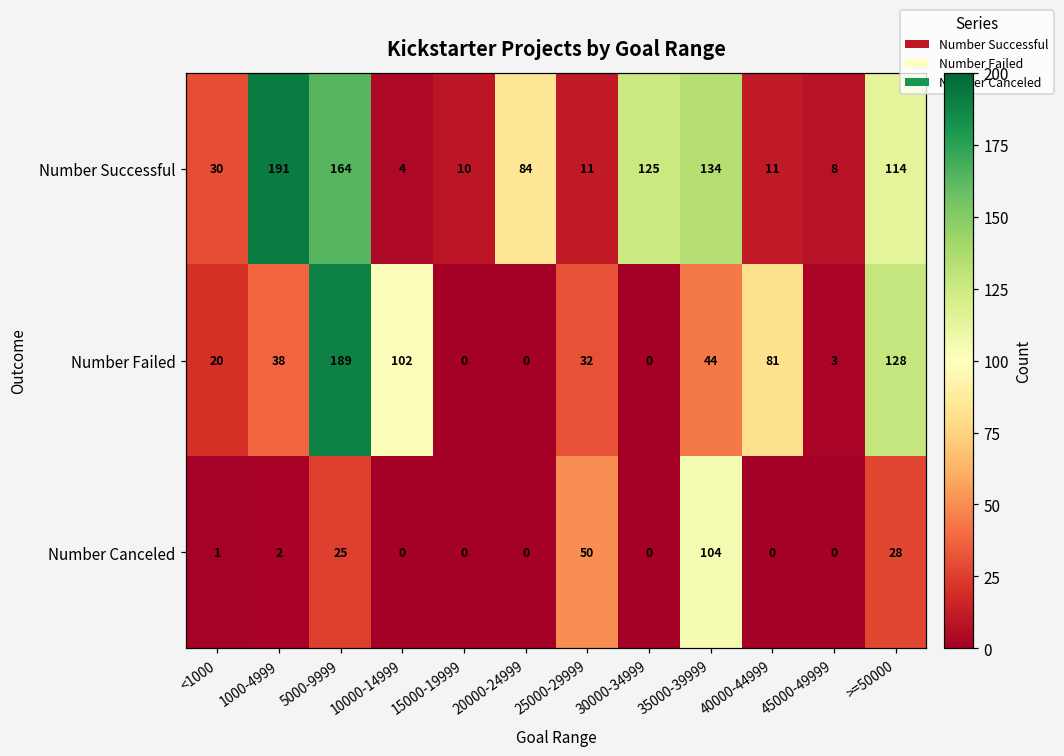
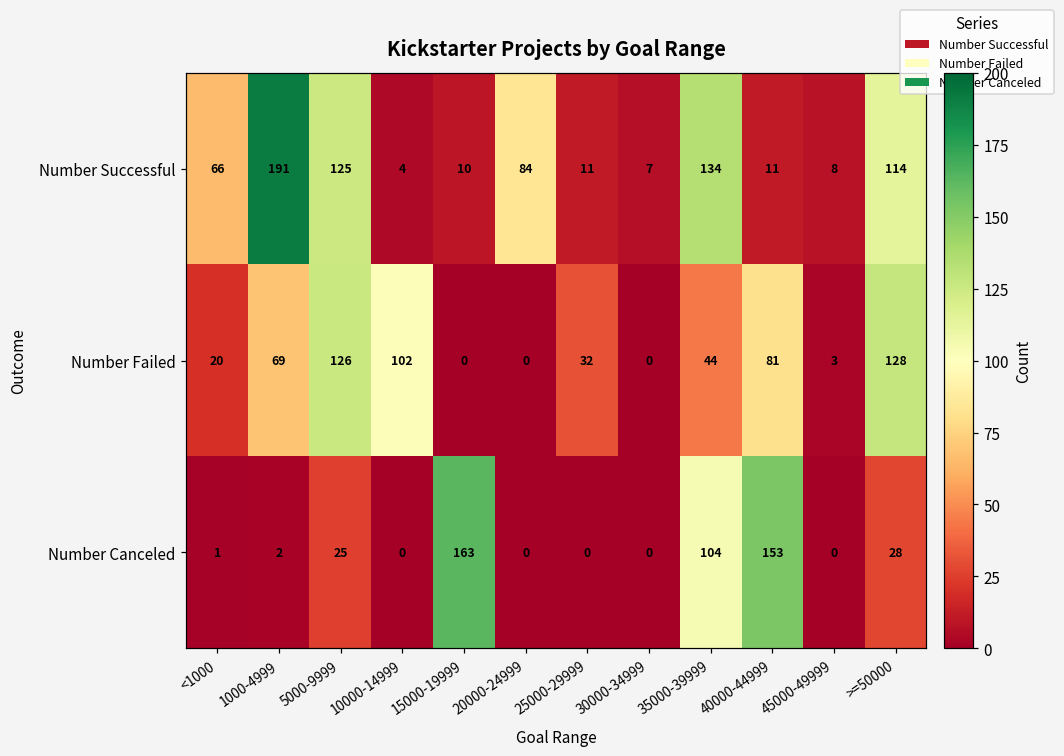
Number Successful, <1000: 30 -> 66
Number Successful, 5000-9999: 164 -> 125
Number Successful, 30000-34999: 125 -> 7
Number Failed, 1000-4999: 38 -> 69
Number Failed, 5000-9999: 189 -> 126
Number Canceled, 15000-19999: 0 -> 163
Number Canceled, 25000-29999: 50 -> 0
Number Canceled, 40000-44999: 0 -> 153
